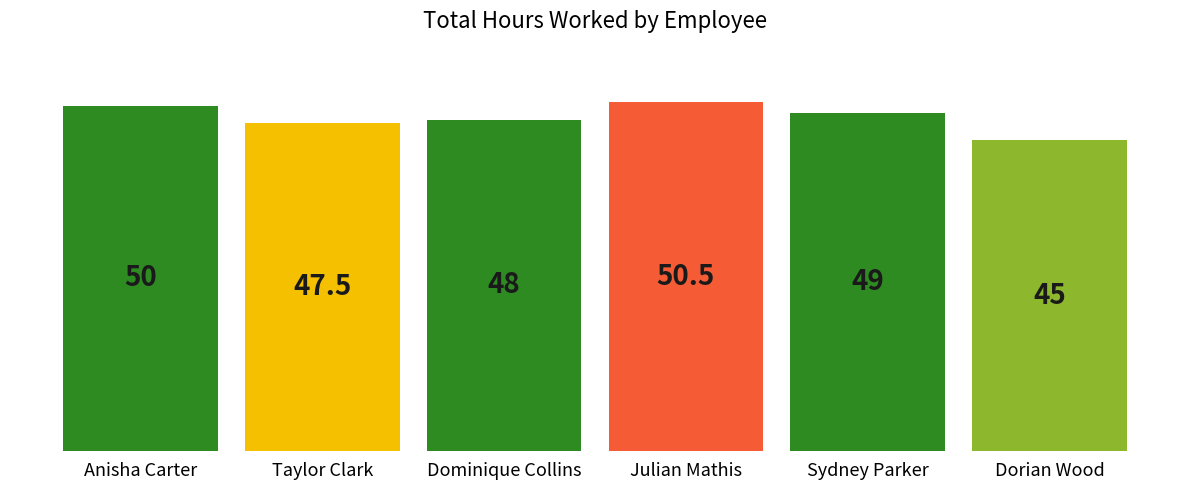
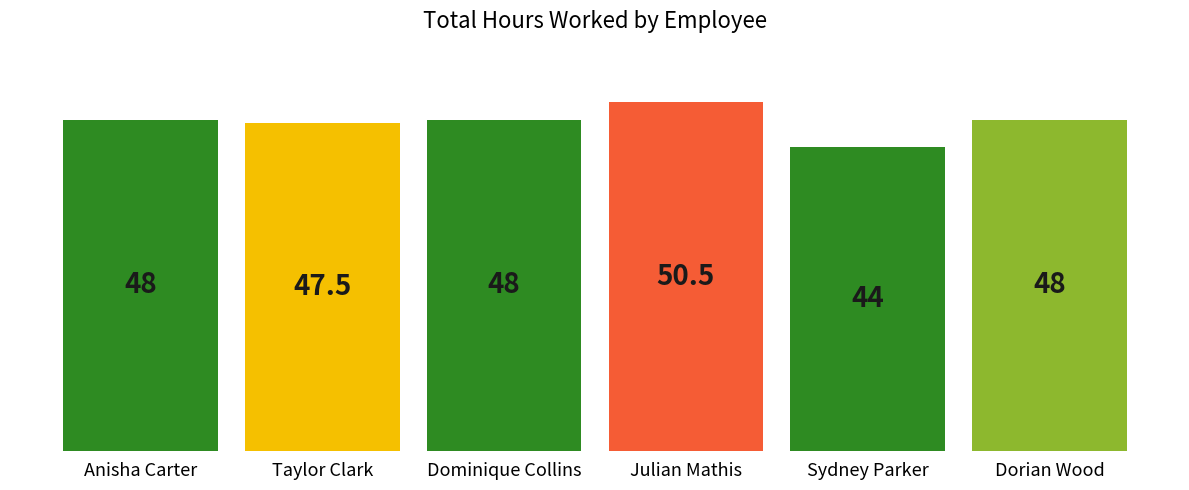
Anisha Carter: 50 -> 48
Sydney Parker: 49 -> 44
Dorian Wood: 45 -> 48
